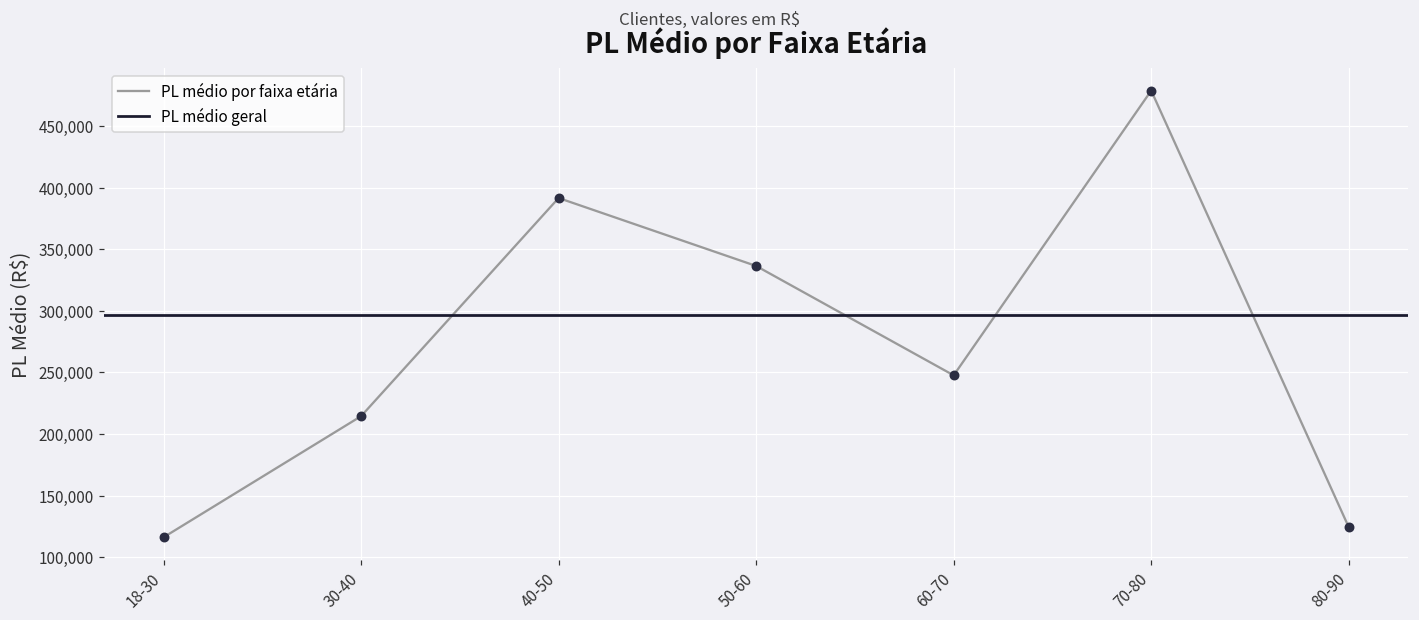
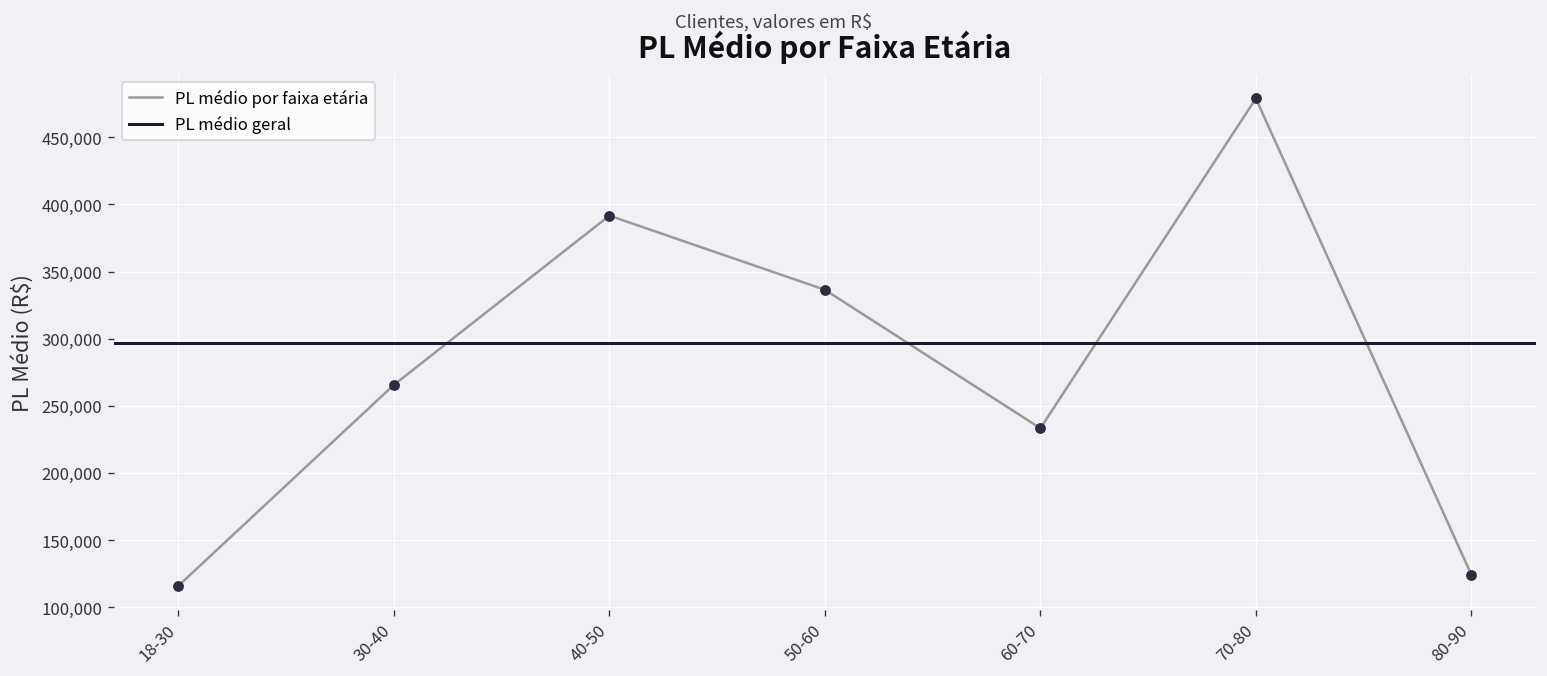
30-40: 214,000 -> 266,000
60-70: 248,000 -> 233,000
